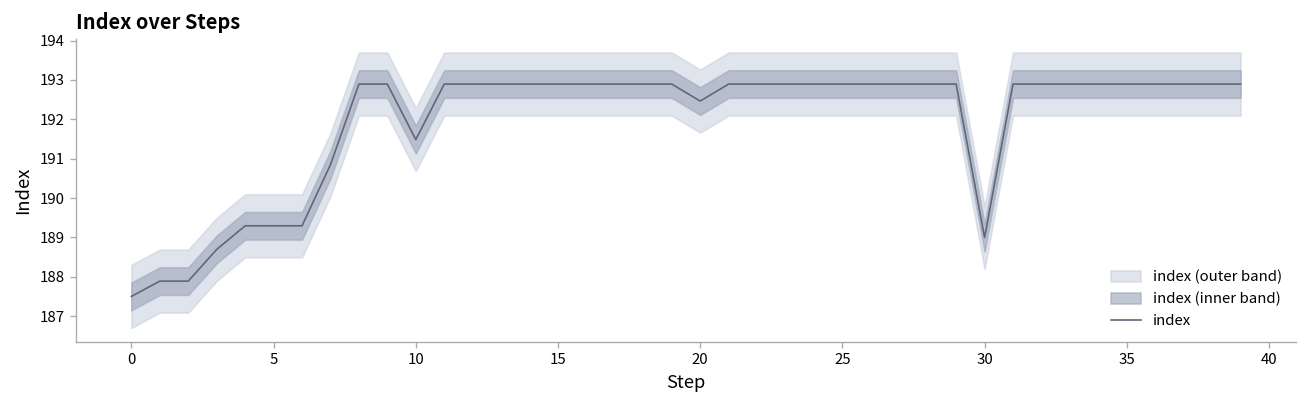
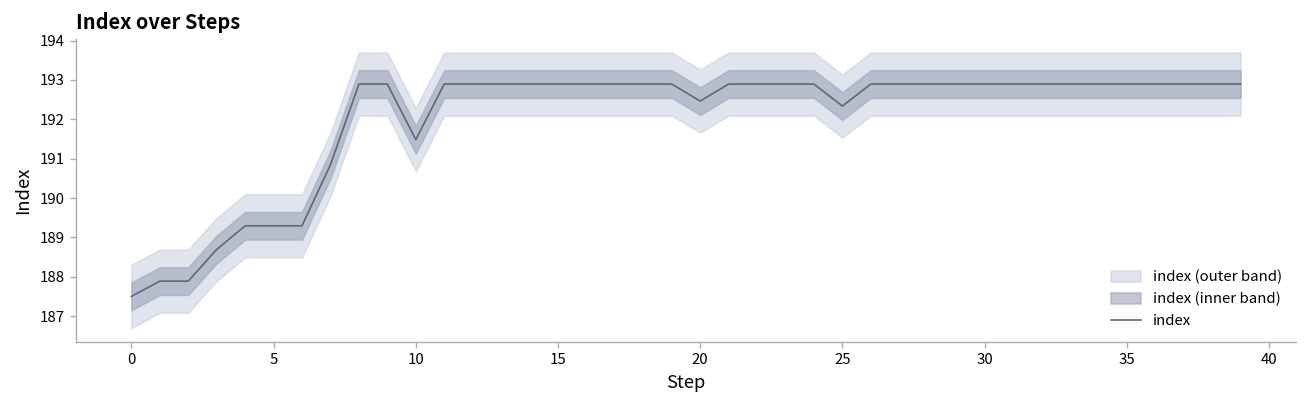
index, 25: 192.9 -> 192.3
index, 30: 189.0 -> 192.9
